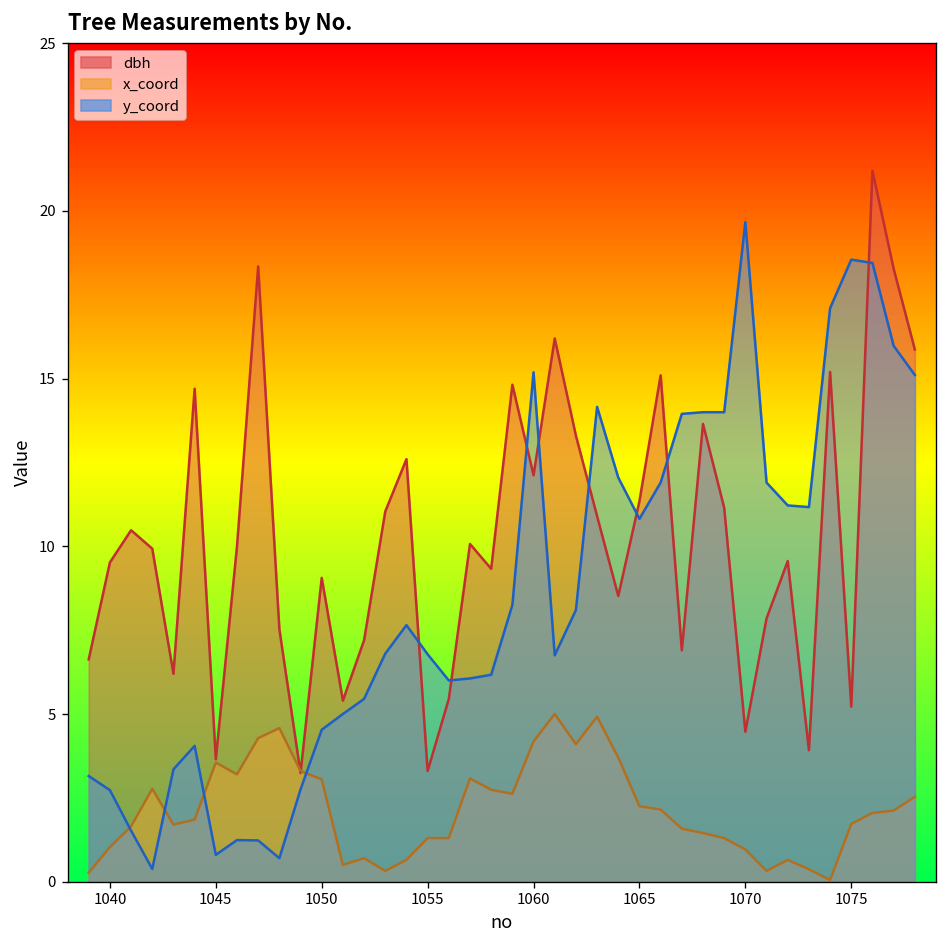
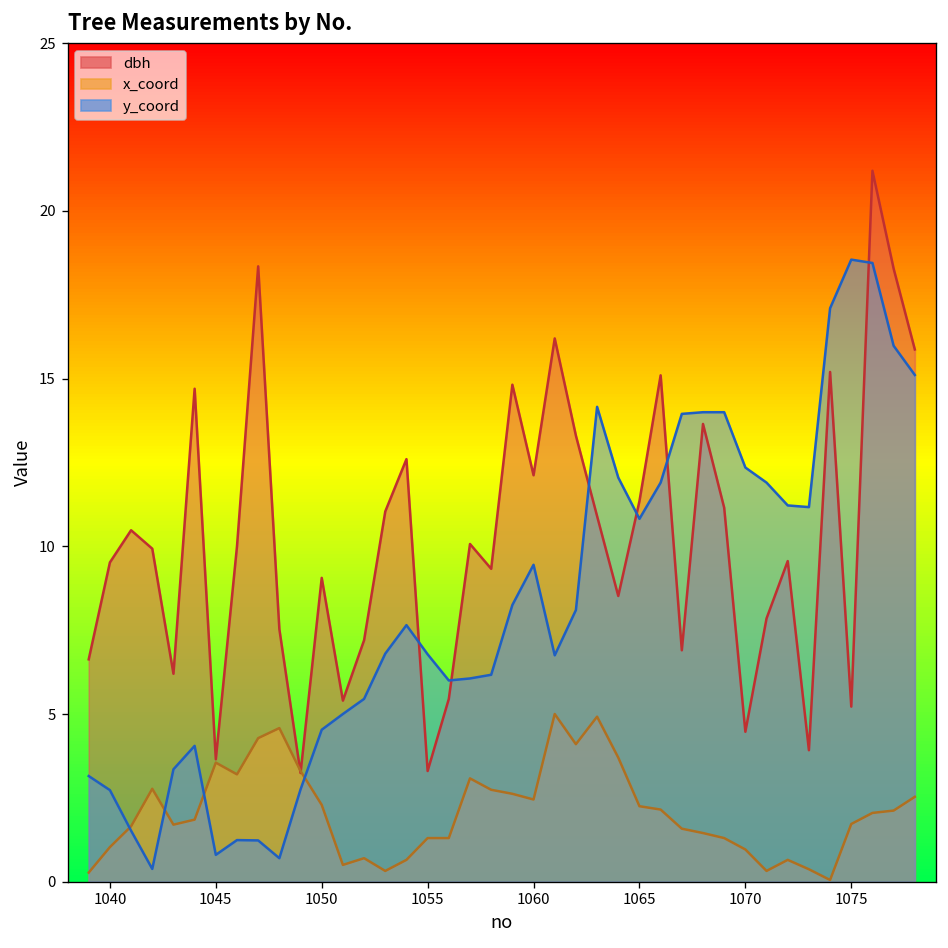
x_coord, 1050: 3.1 -> 2.3
x_coord, 1060: 4.2 -> 2.5
y_coord, 1060: 15.2 -> 9.5
y_coord, 1070: 19.7 -> 12.4
